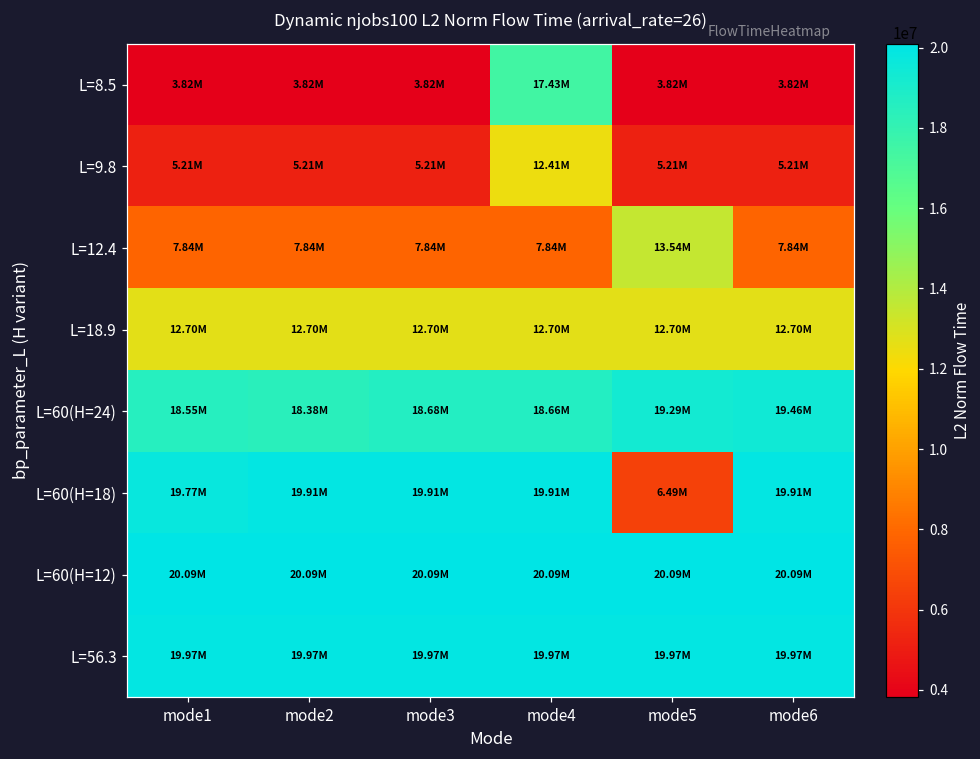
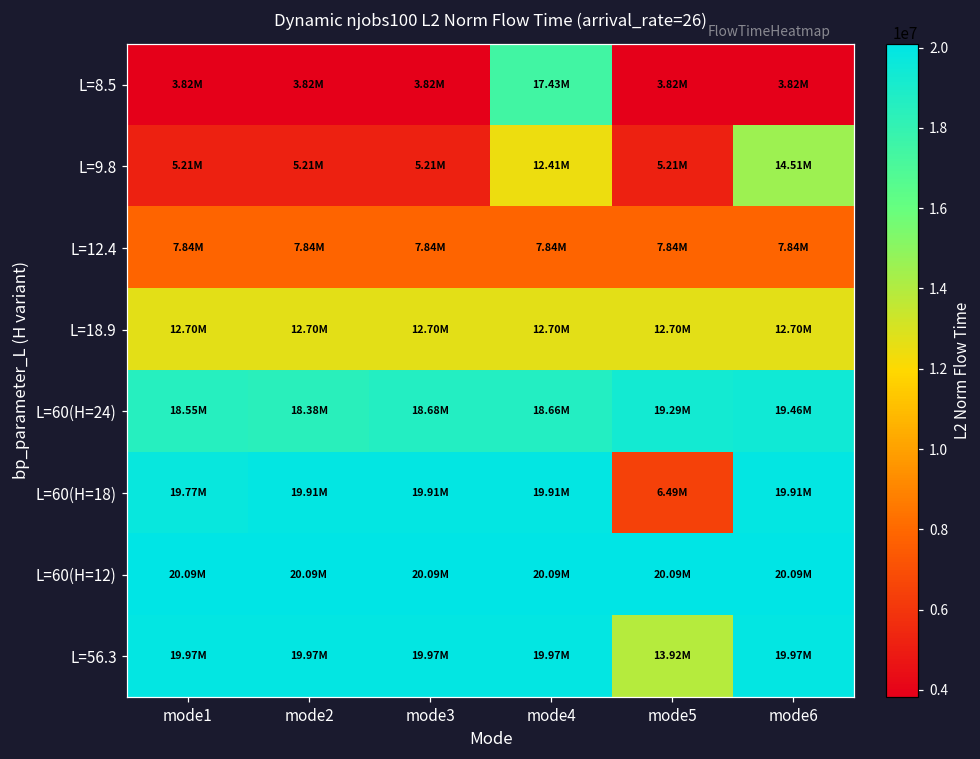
L=9.8, mode6: 5.21M -> 14.51M
L=12.4, mode5: 13.54M -> 7.84M
L=56.3, mode5: 19.97M -> 13.92M
